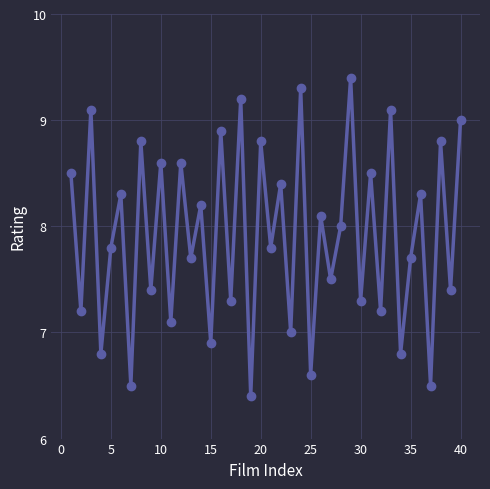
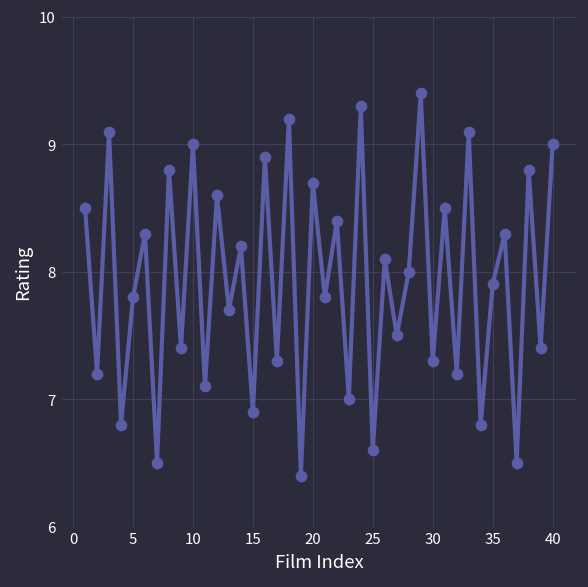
10: 8.6 -> 9.0
20: 8.8 -> 8.7
35: 7.7 -> 7.9
